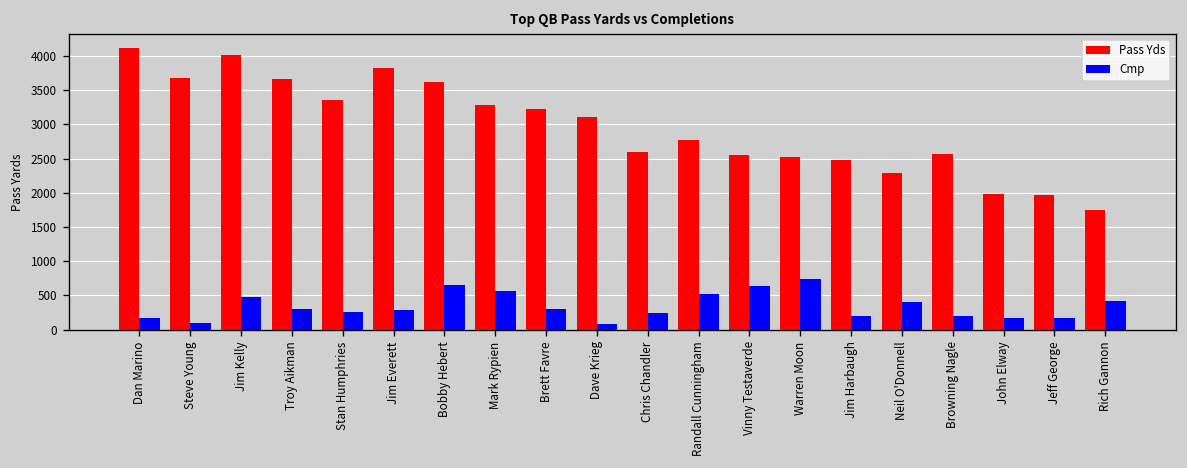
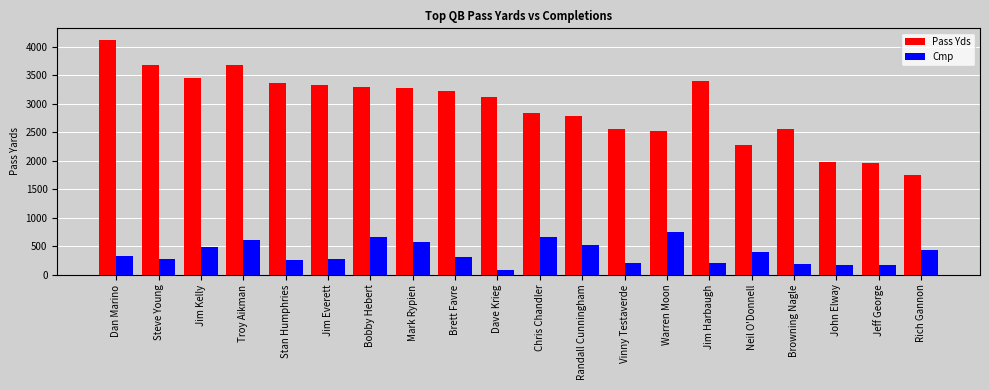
Cmp, Dan Marino: 200 -> 300
Cmp, Steve Young: 100 -> 300
Pass Yds, Jim Kelly: 4000 -> 3500
Cmp, Troy Aikman: 300 -> 600
Pass Yds, Jim Everett: 3800 -> 3300
Pass Yds, Bobby Hebert: 3600 -> 3300
Pass Yds, Chris Chandler: 2600 -> 2800
Cmp, Chris Chandler: 200 -> 700
Cmp, Vinny Testaverde: 600 -> 200
Pass Yds, Jim Harbaugh: 2500 -> 3400
